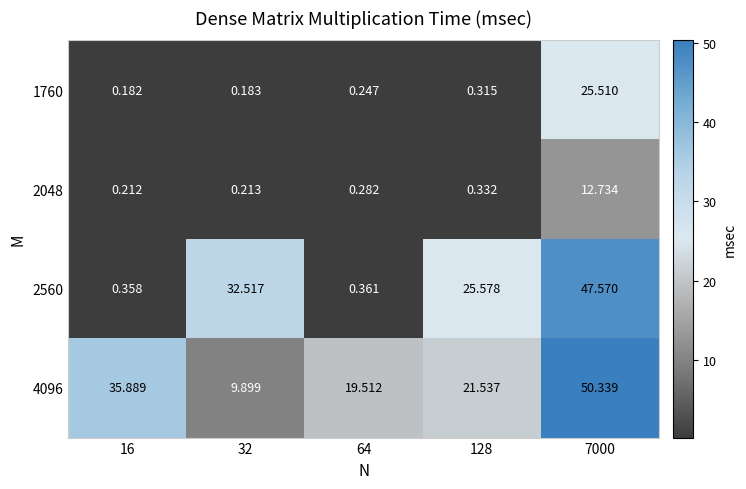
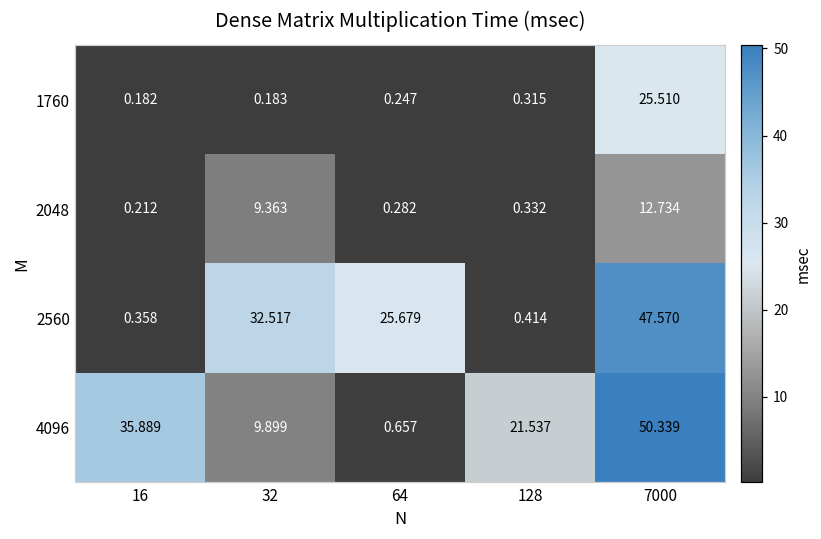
2048, 32: 0.213 -> 9.363
2560, 64: 0.361 -> 25.679
2560, 128: 25.578 -> 0.414
4096, 64: 19.512 -> 0.657
